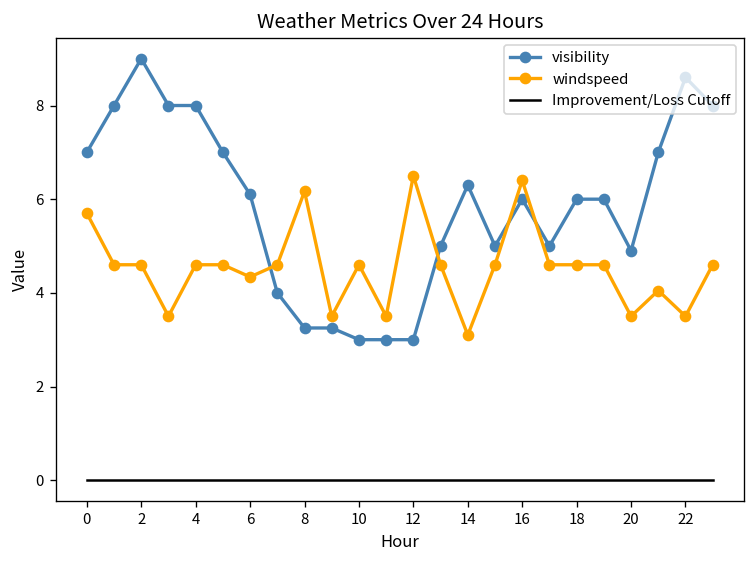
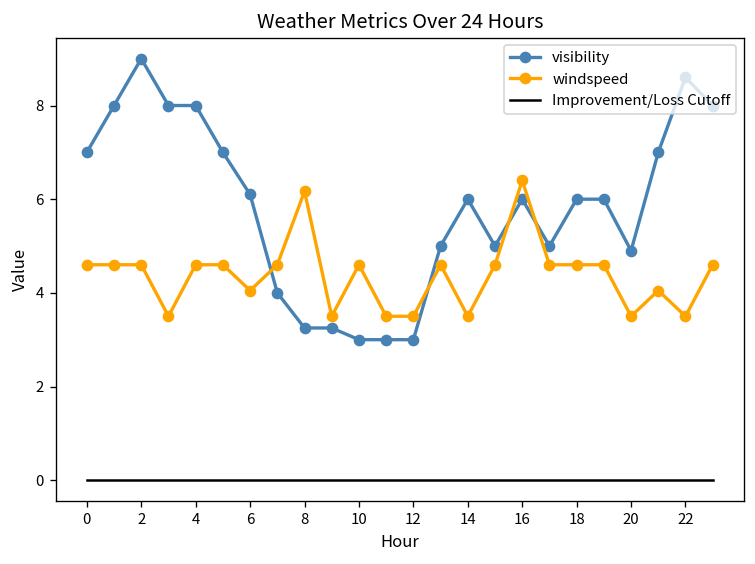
windspeed, 0: 5.7 -> 4.6
windspeed, 6: 4.3 -> 4.1
windspeed, 12: 6.5 -> 3.5
visibility, 14: 6.3 -> 6.0
windspeed, 14: 3.1 -> 3.5
